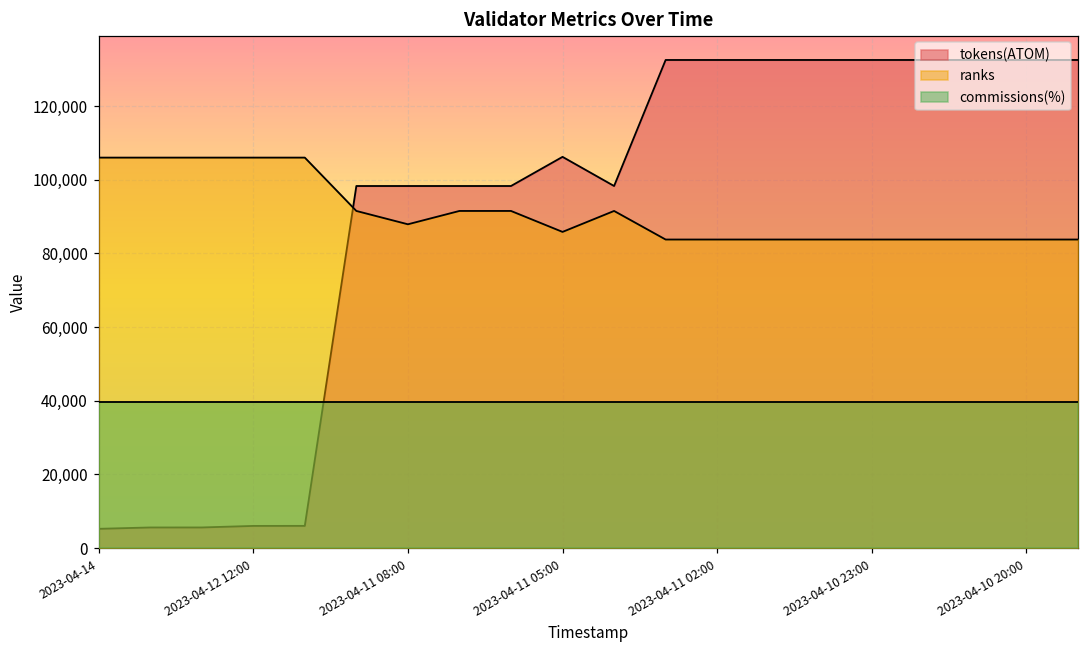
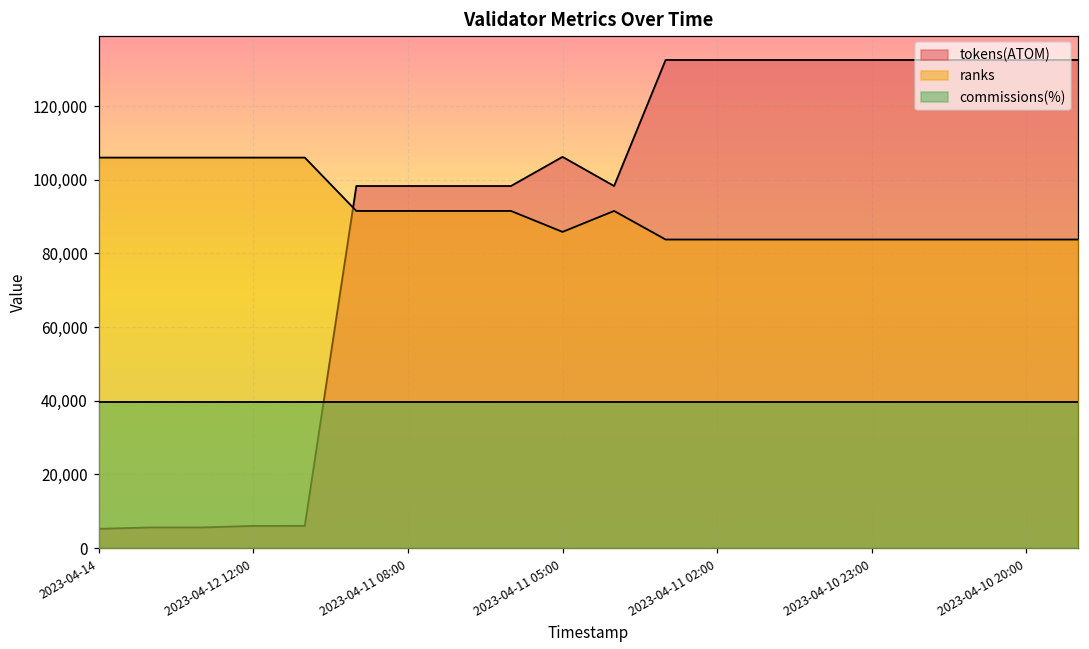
ranks, 2023-04-11 08:00: 88,000 -> 92,000
